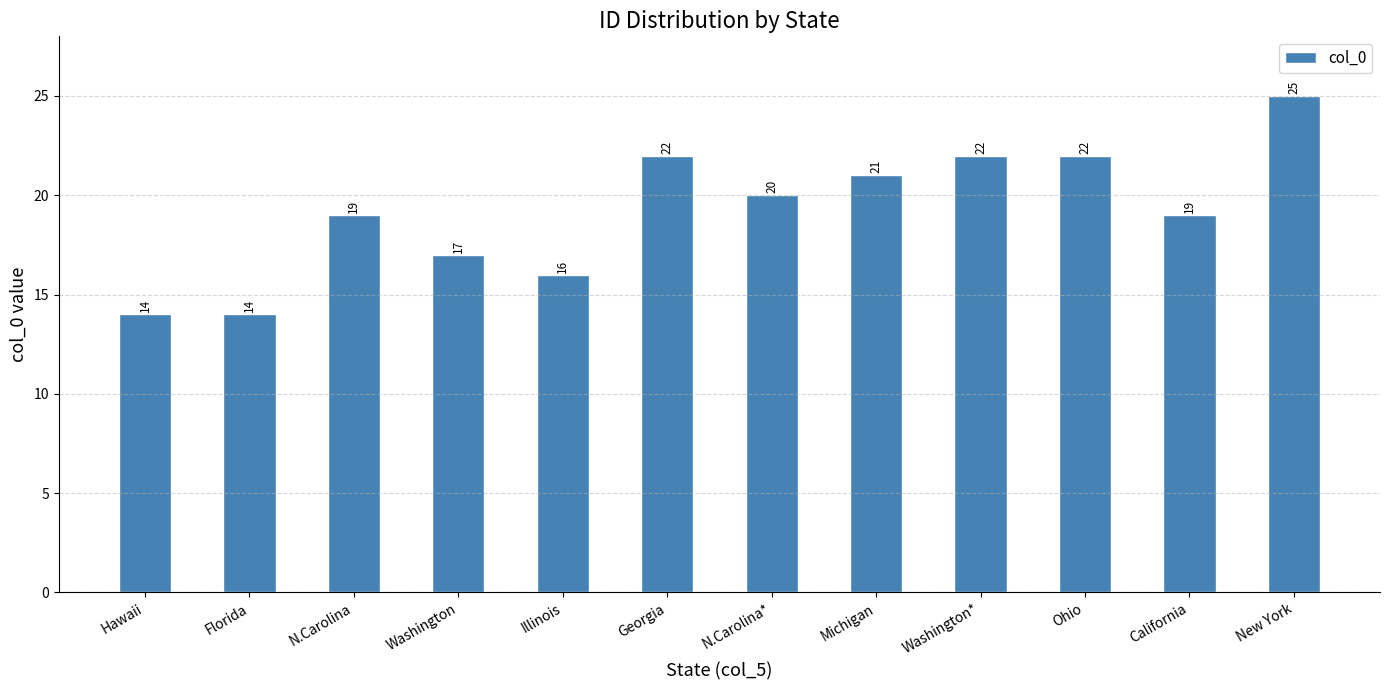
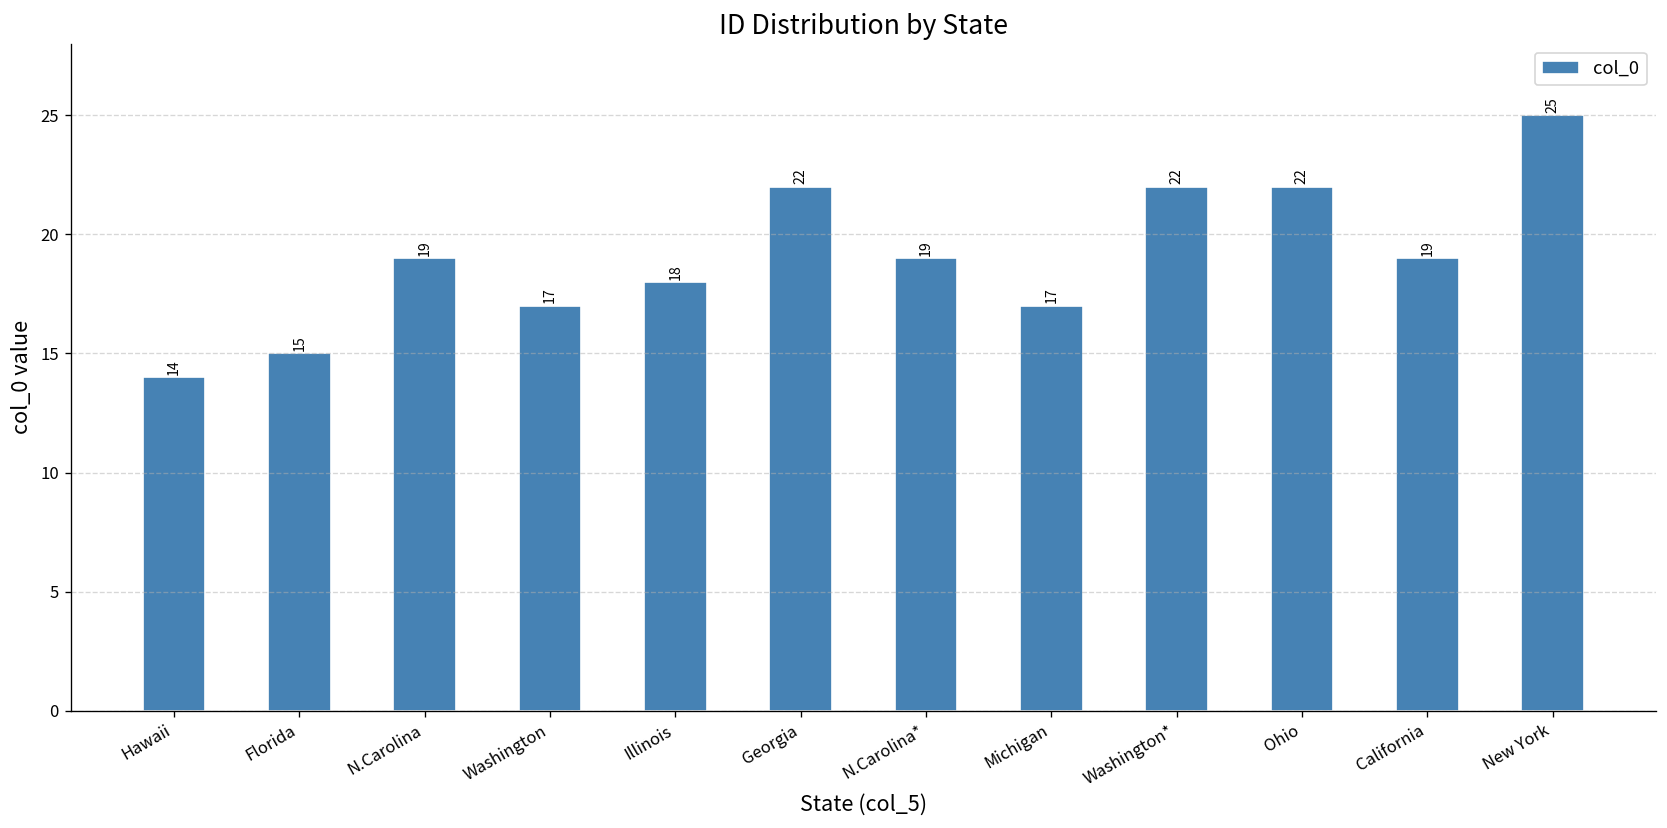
Florida: 14 -> 15
Illinois: 16 -> 18
N.Carolina*: 20 -> 19
Michigan: 21 -> 17
